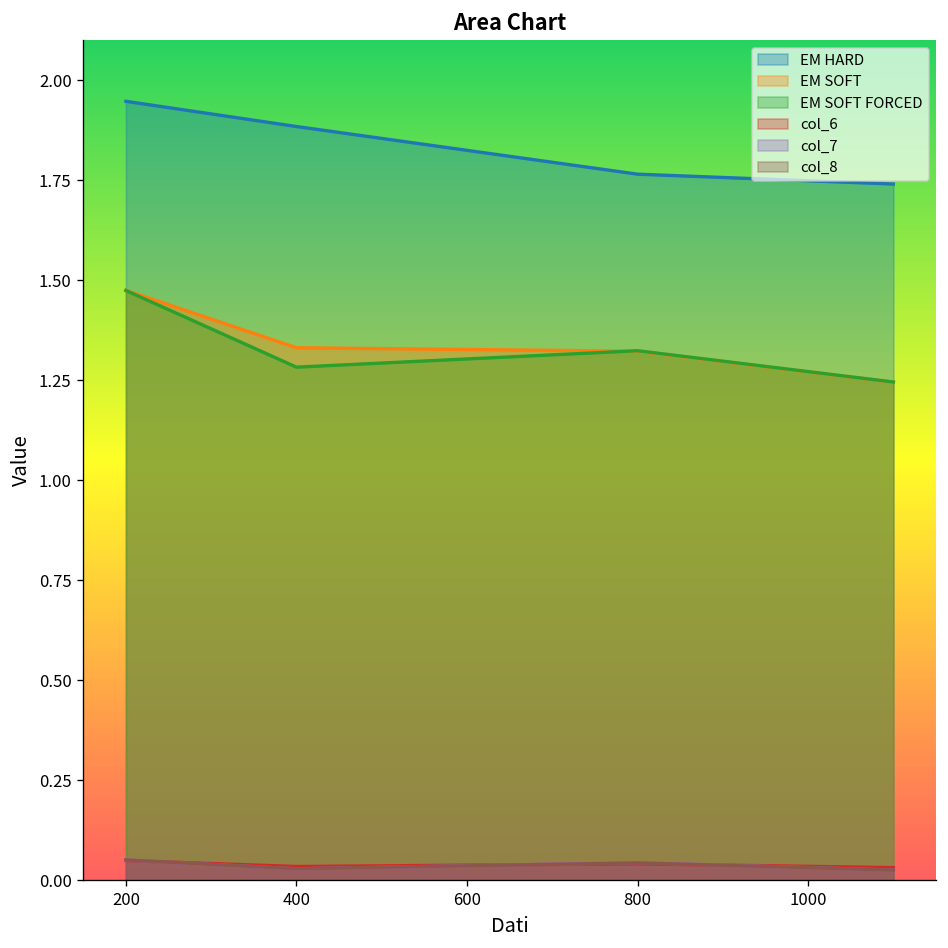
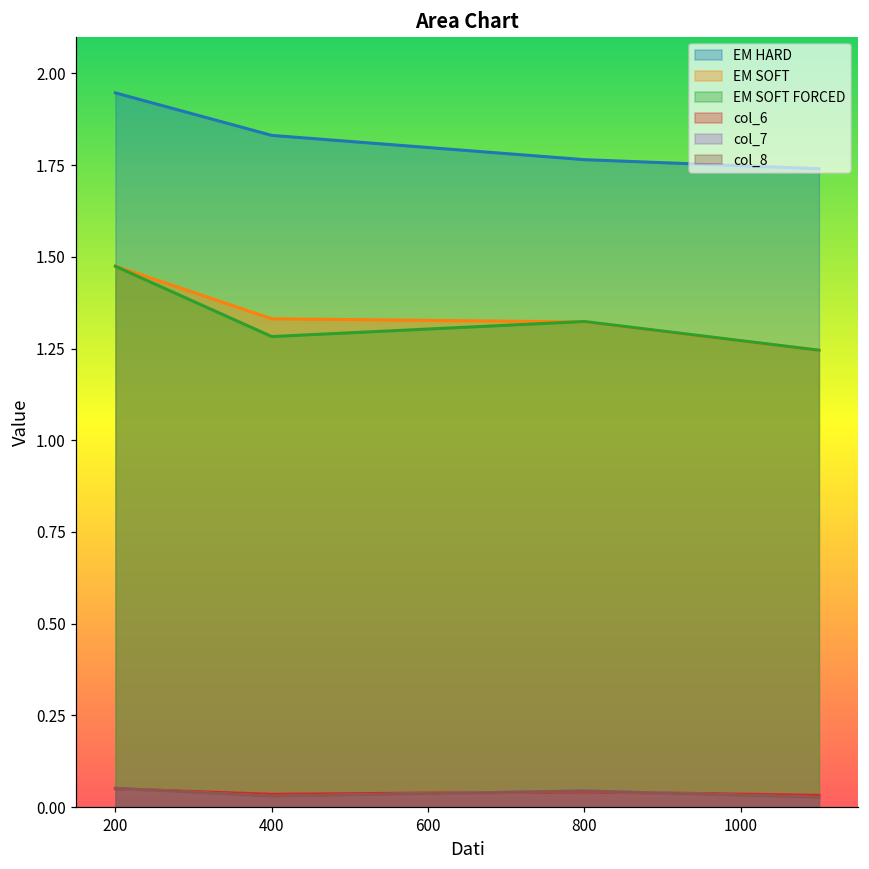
EM HARD, 400: 1.88 -> 1.83
